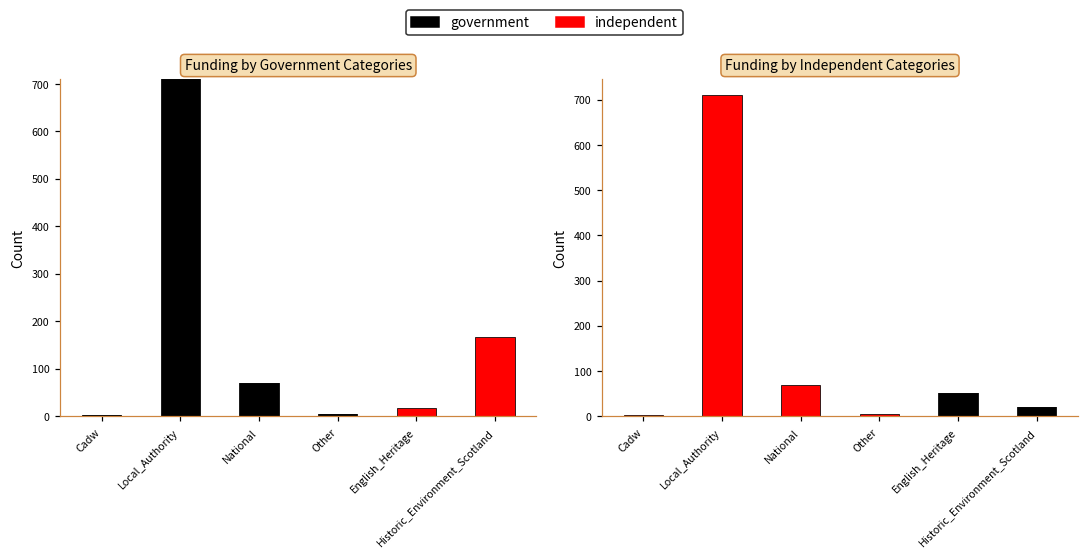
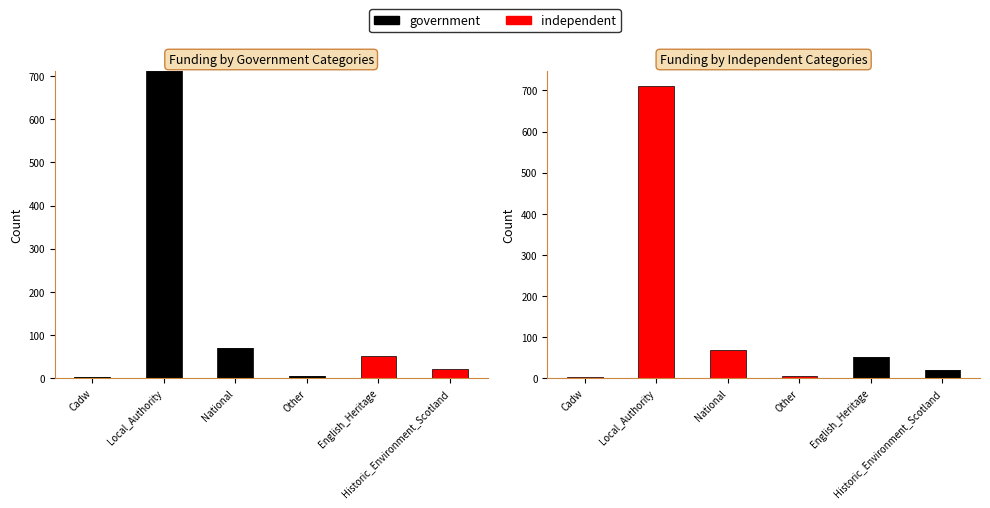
Funding by Government Categories, independent, English_Heritage: 20 -> 50
Funding by Government Categories, independent, Historic_Environment_Scotland: 170 -> 20
